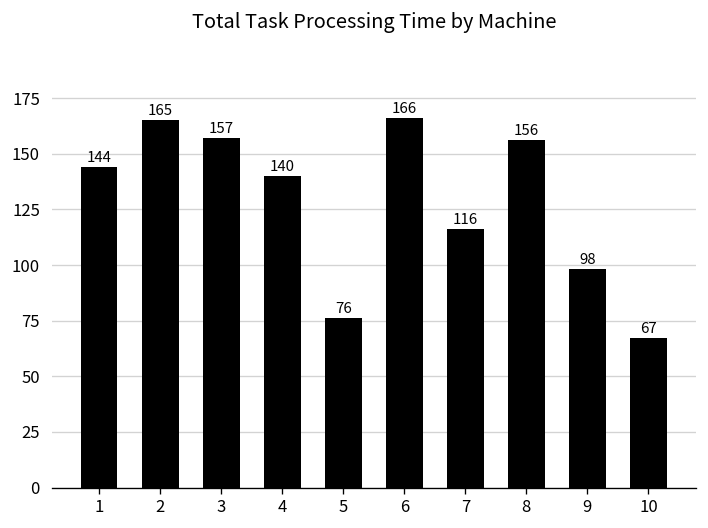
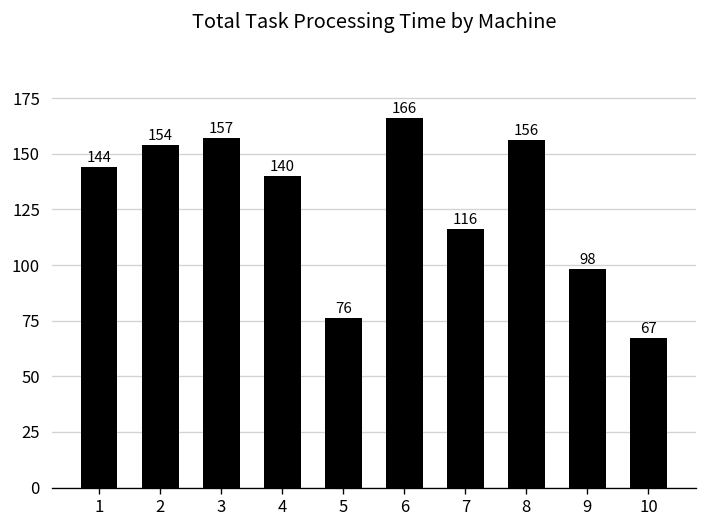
2: 165 -> 154
